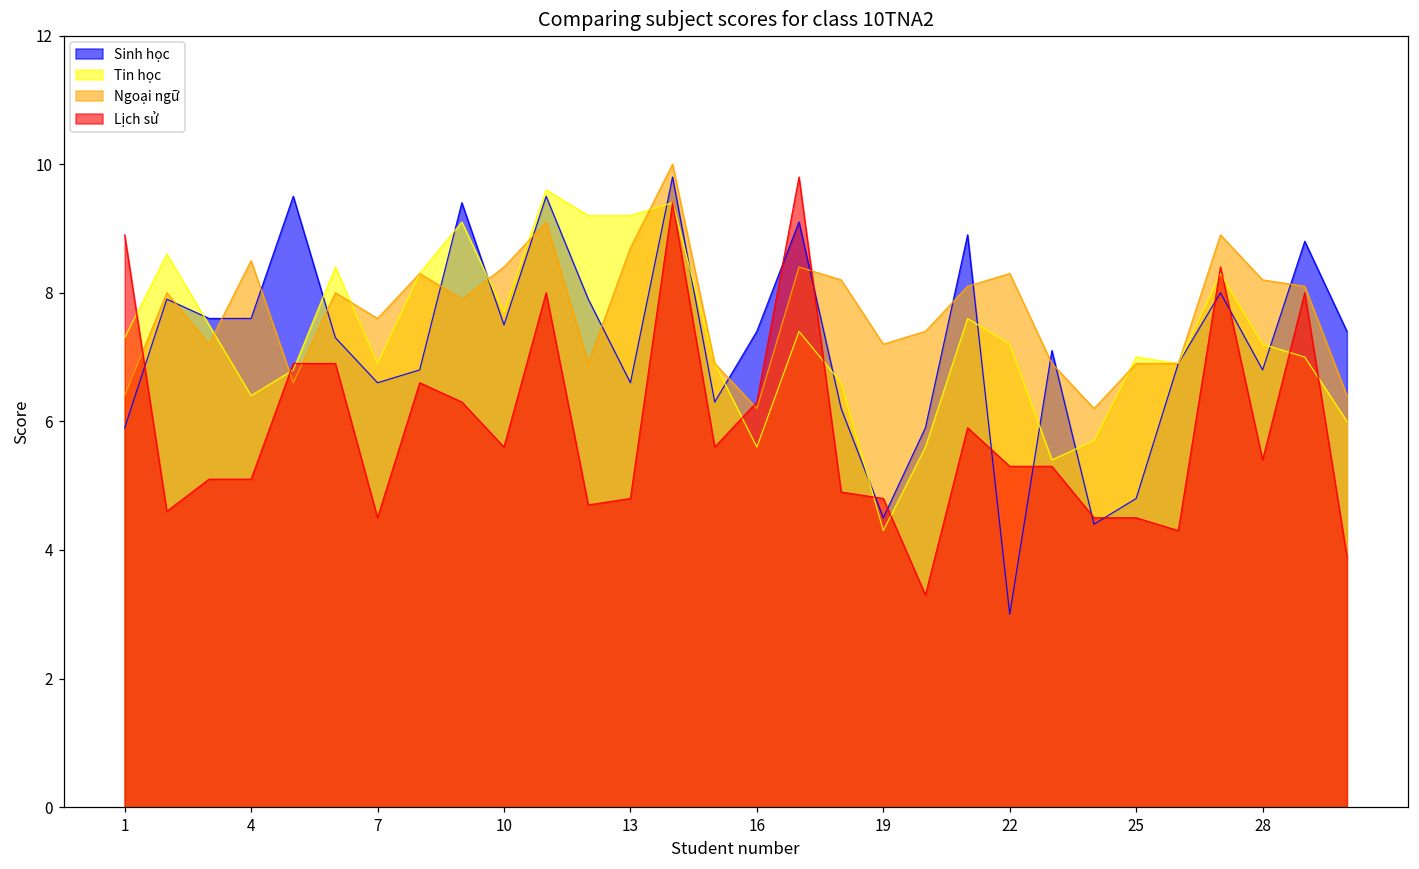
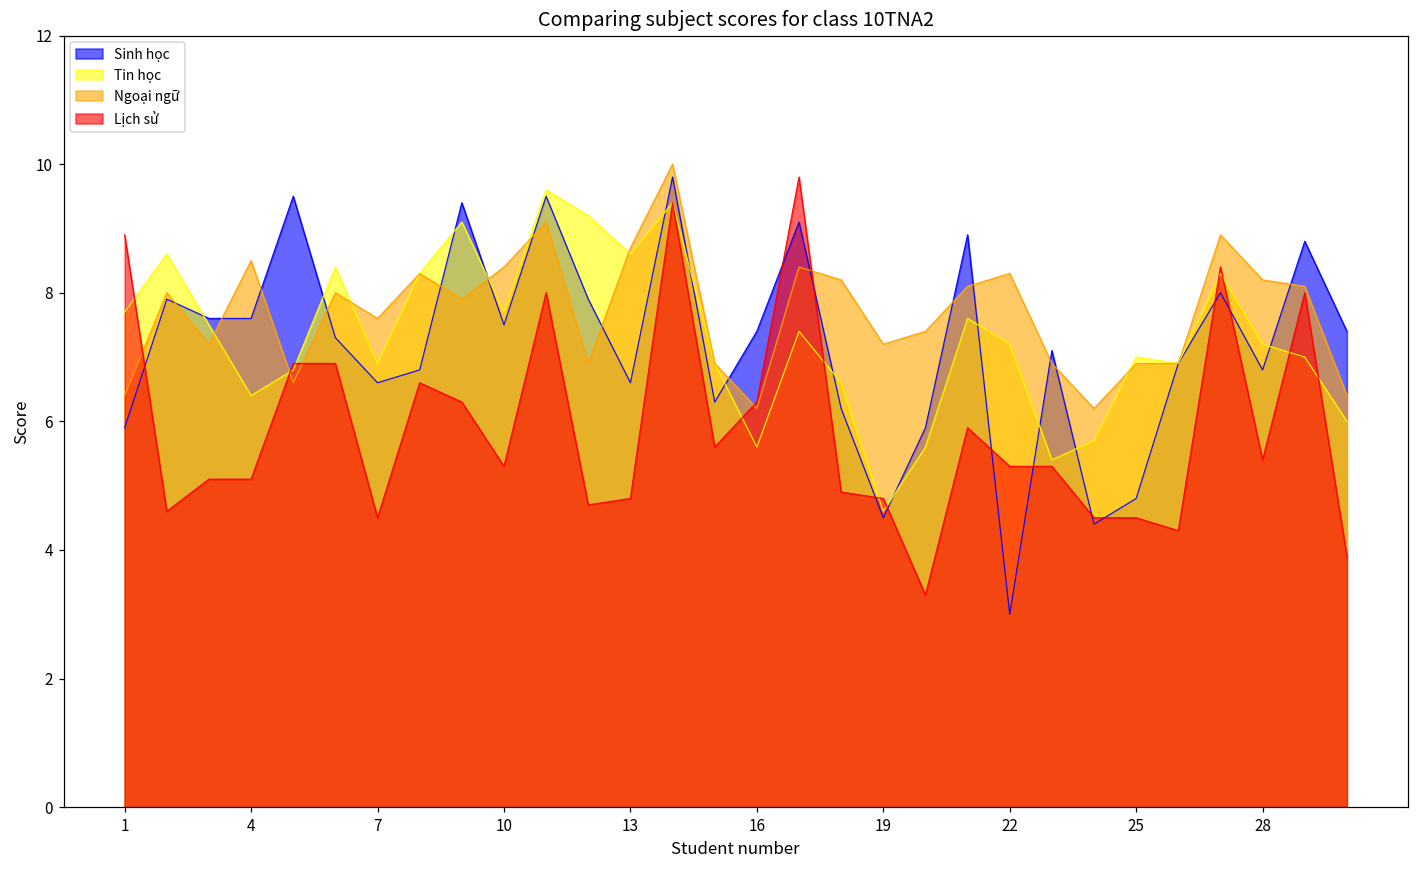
Tin học, 1: 7.3 -> 7.7
Lịch sử, 10: 5.6 -> 5.3
Tin học, 13: 9.2 -> 8.6
Tin học, 19: 4.3 -> 4.6
